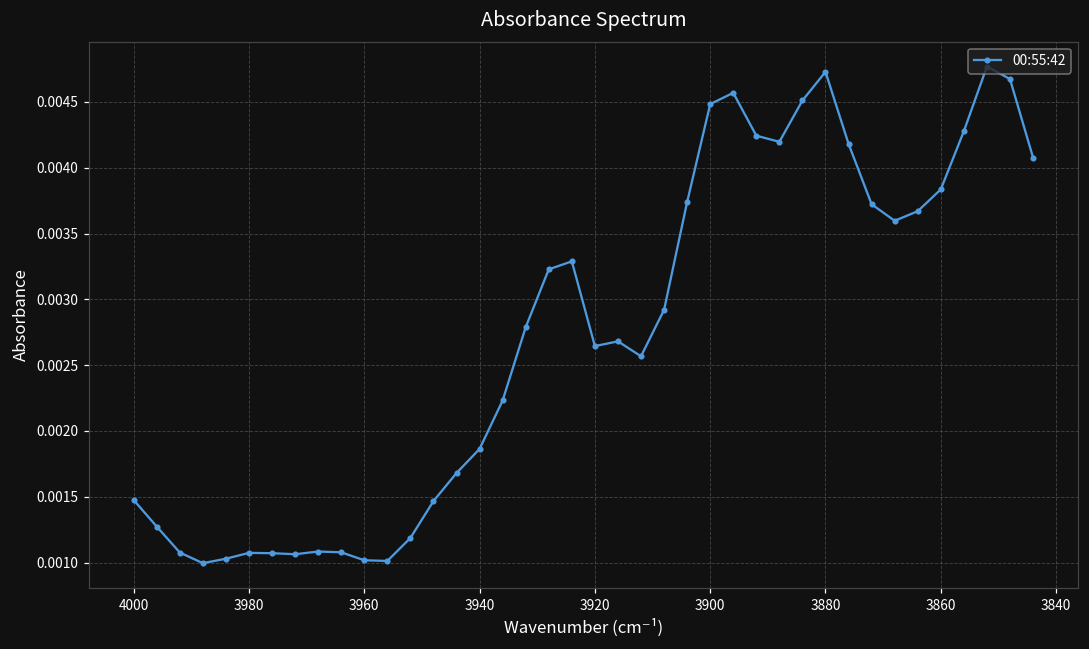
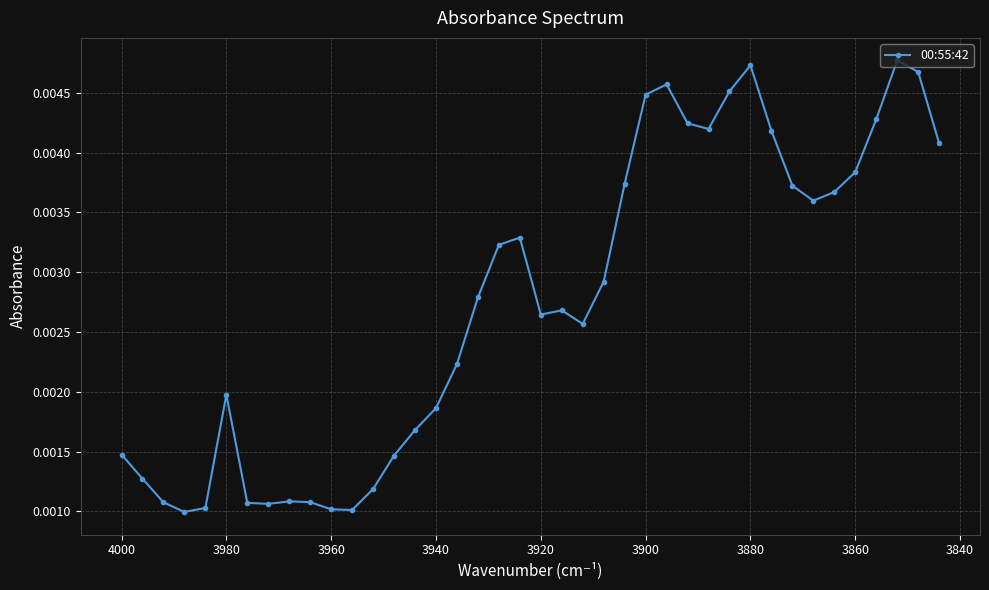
3980: 0.00107 -> 0.00197
